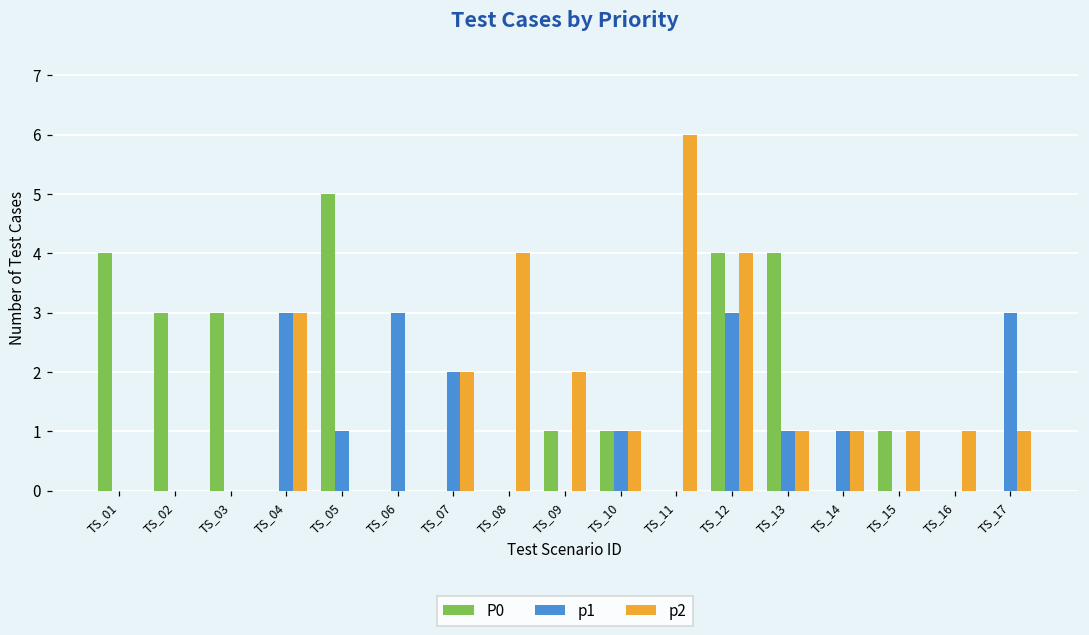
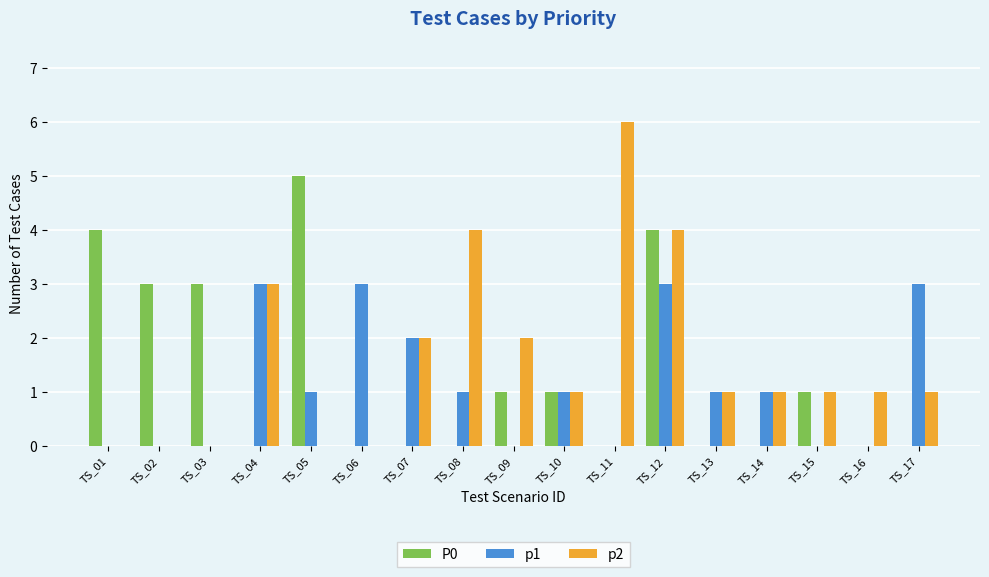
p1, TS_08: 0 -> 1
P0, TS_13: 4 -> 0
